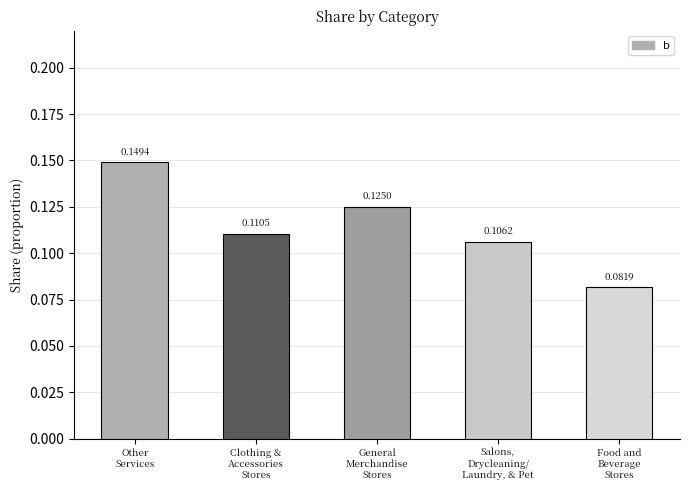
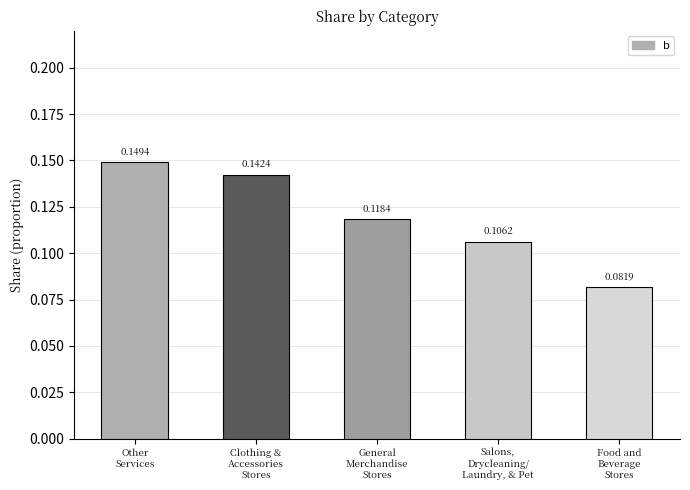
Clothing & Accessories Stores: 0.1105 -> 0.1424
General Merchandise Stores: 0.1250 -> 0.1184
